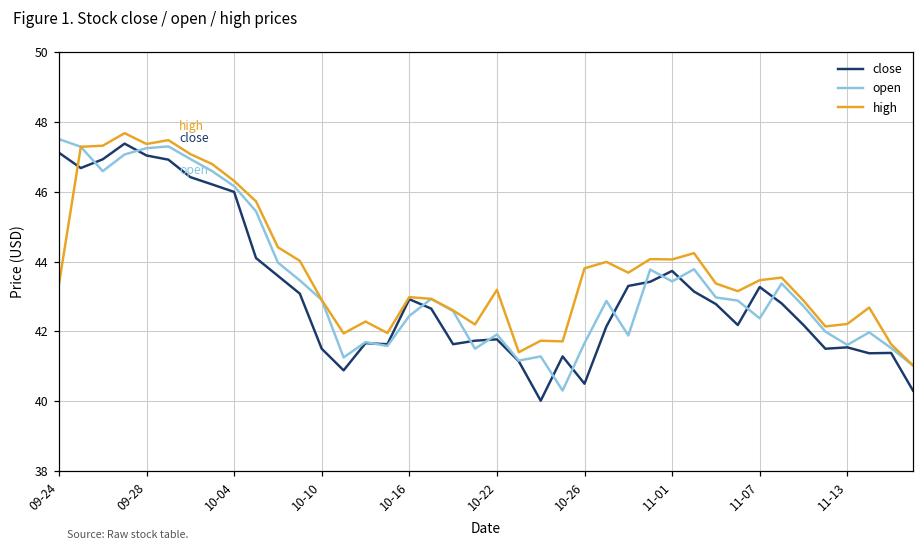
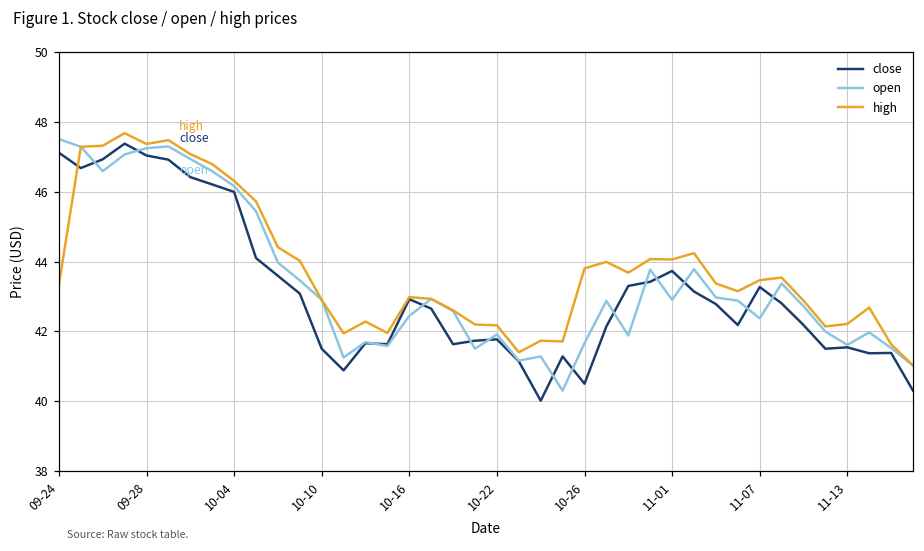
high, 10-22: 43.2 -> 42.2
open, 11-01: 43.4 -> 42.9
